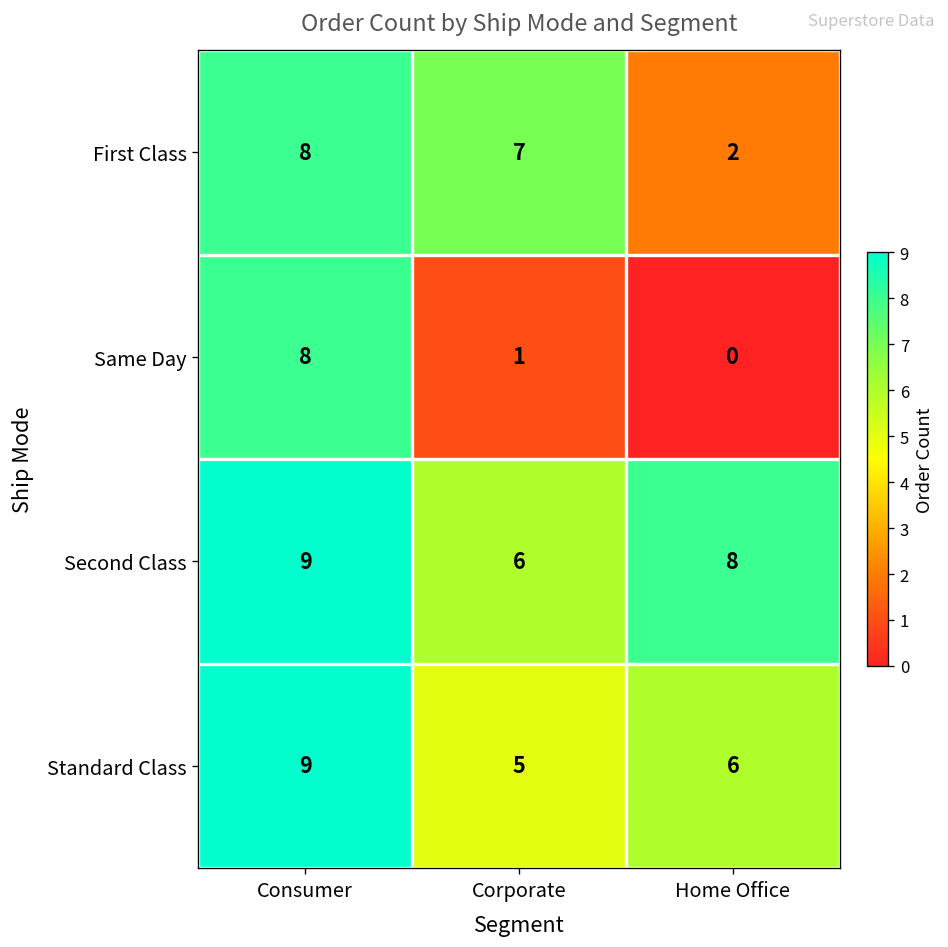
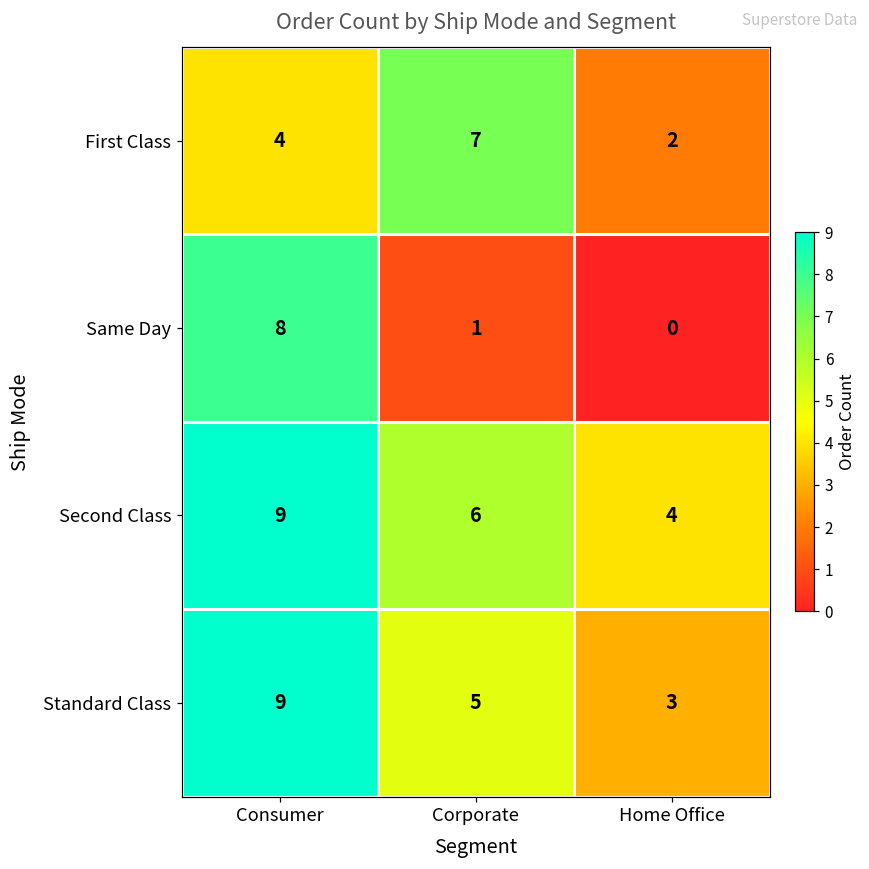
First Class, Consumer: 8 -> 4
Second Class, Home Office: 8 -> 4
Standard Class, Home Office: 6 -> 3
